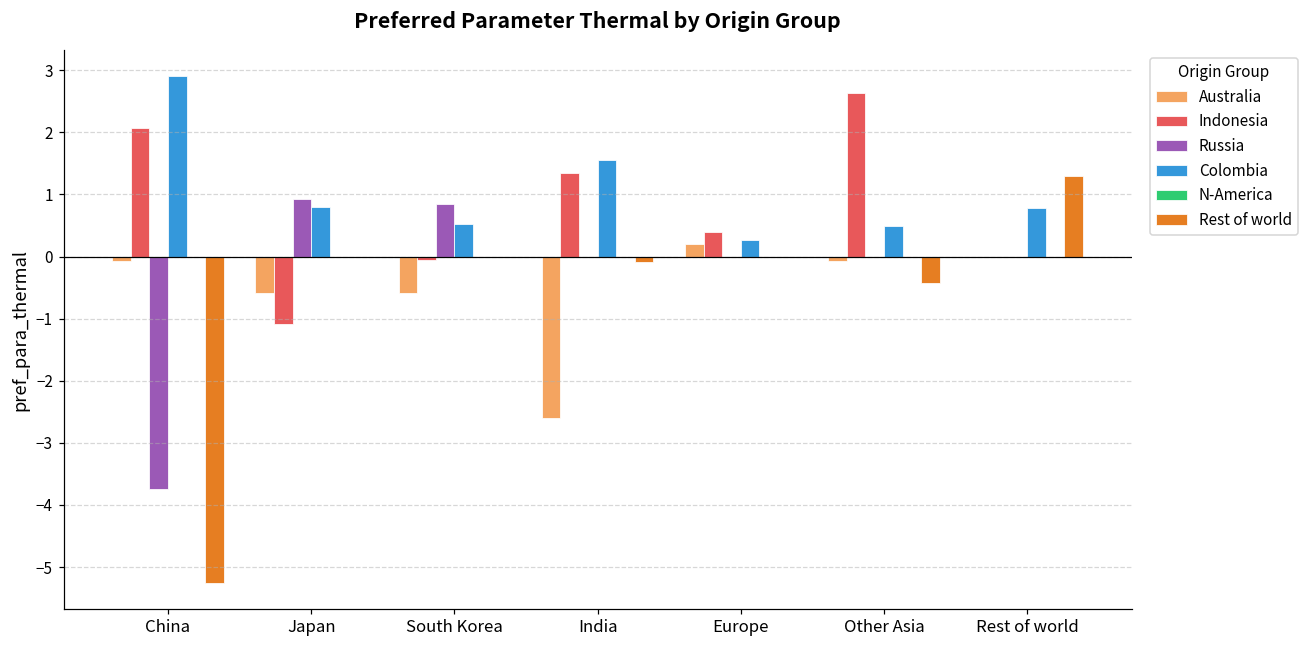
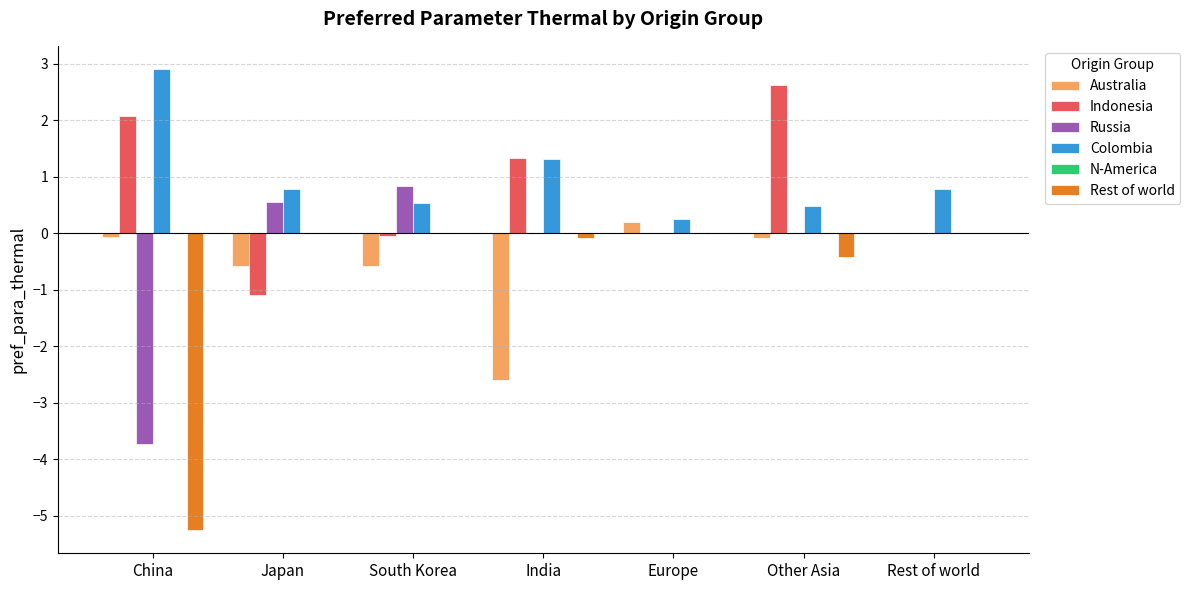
Russia, Japan: 0.9 -> 0.6
Colombia, India: 1.6 -> 1.3
Indonesia, Europe: 0.4 -> 0.0
Rest of world, Rest of world: 1.3 -> 0.0
